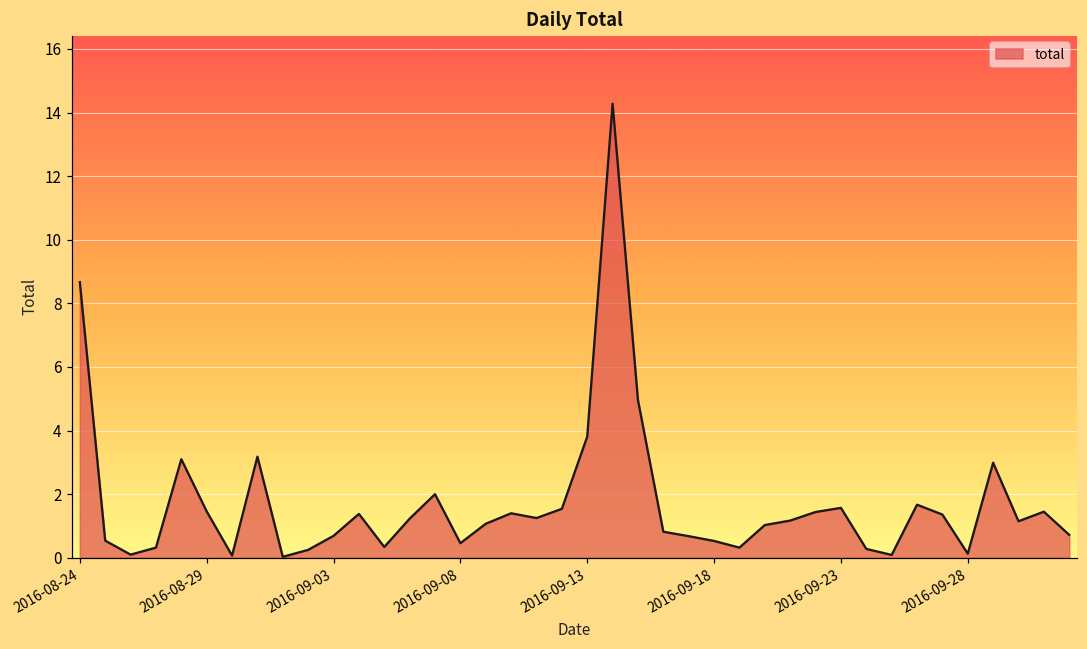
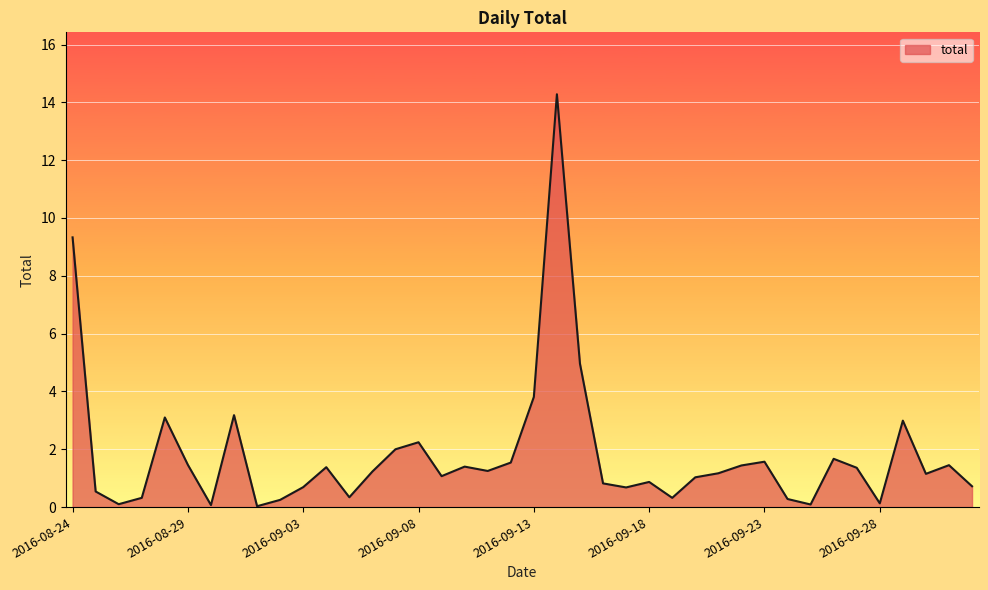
2016-08-24: 8.7 -> 9.3
2016-09-08: 0.5 -> 2.2
2016-09-18: 0.5 -> 0.9
